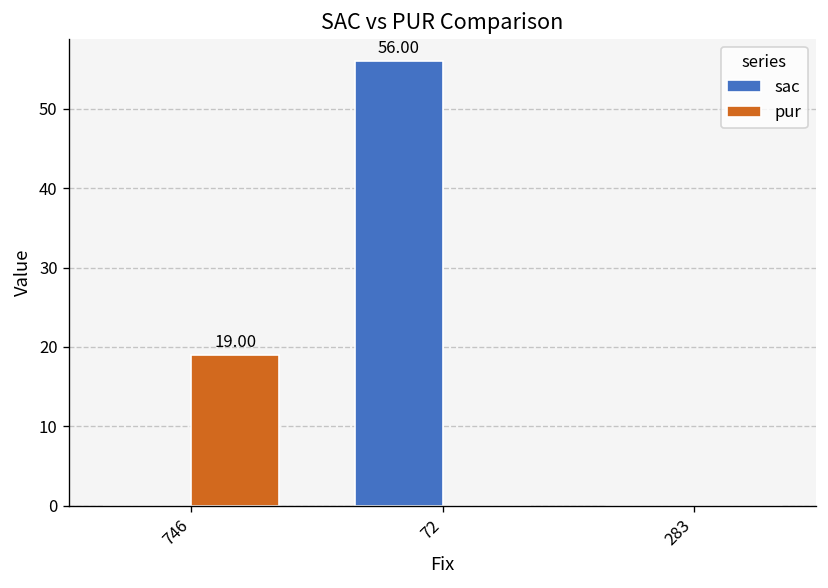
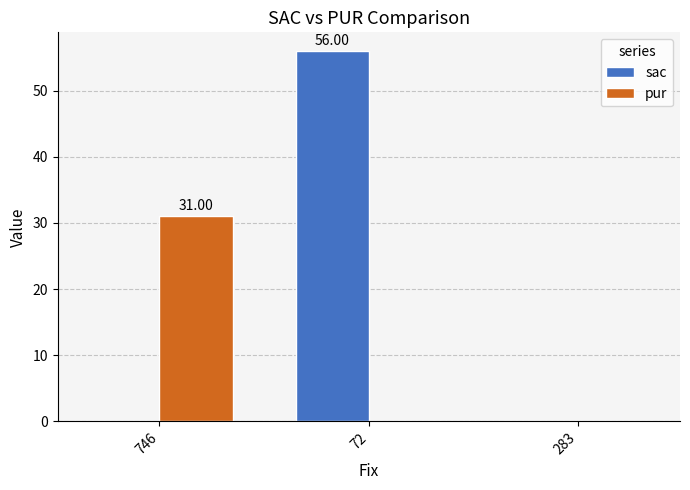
pur, 746: 19.00 -> 31.00
